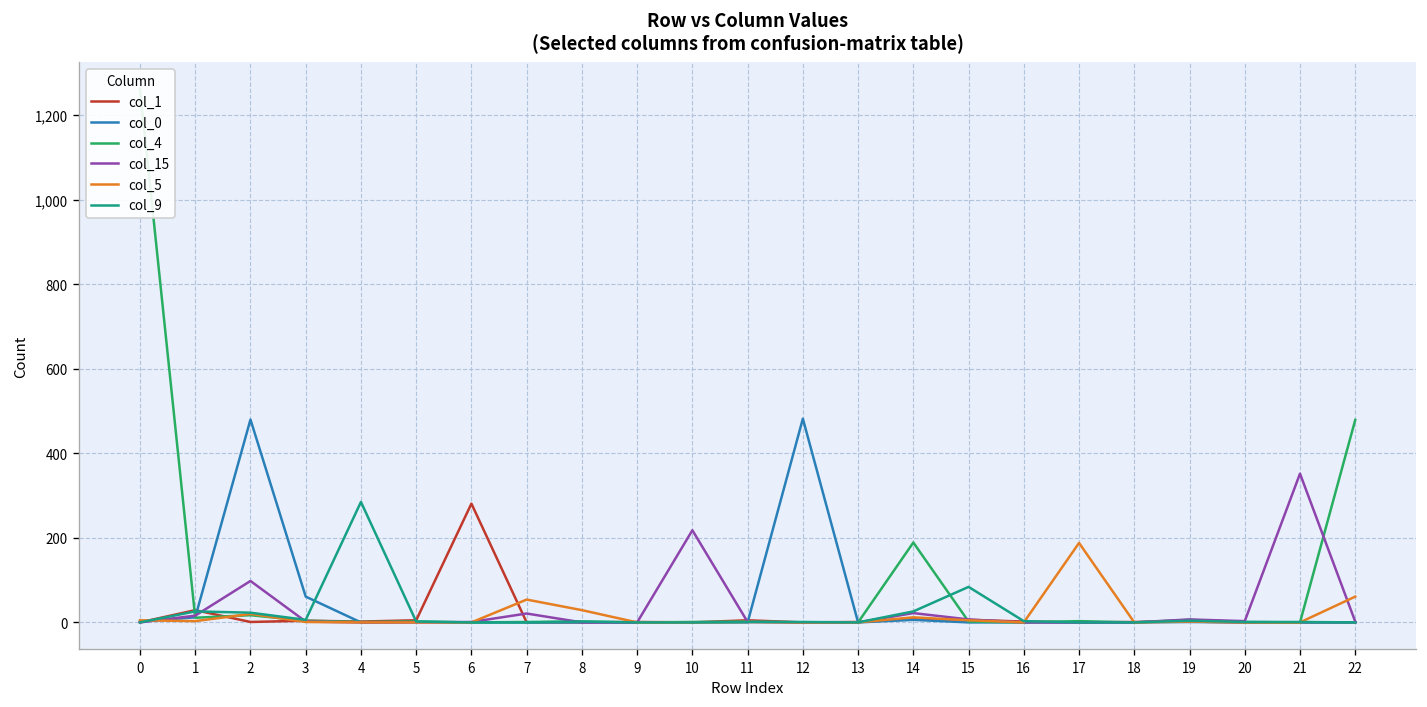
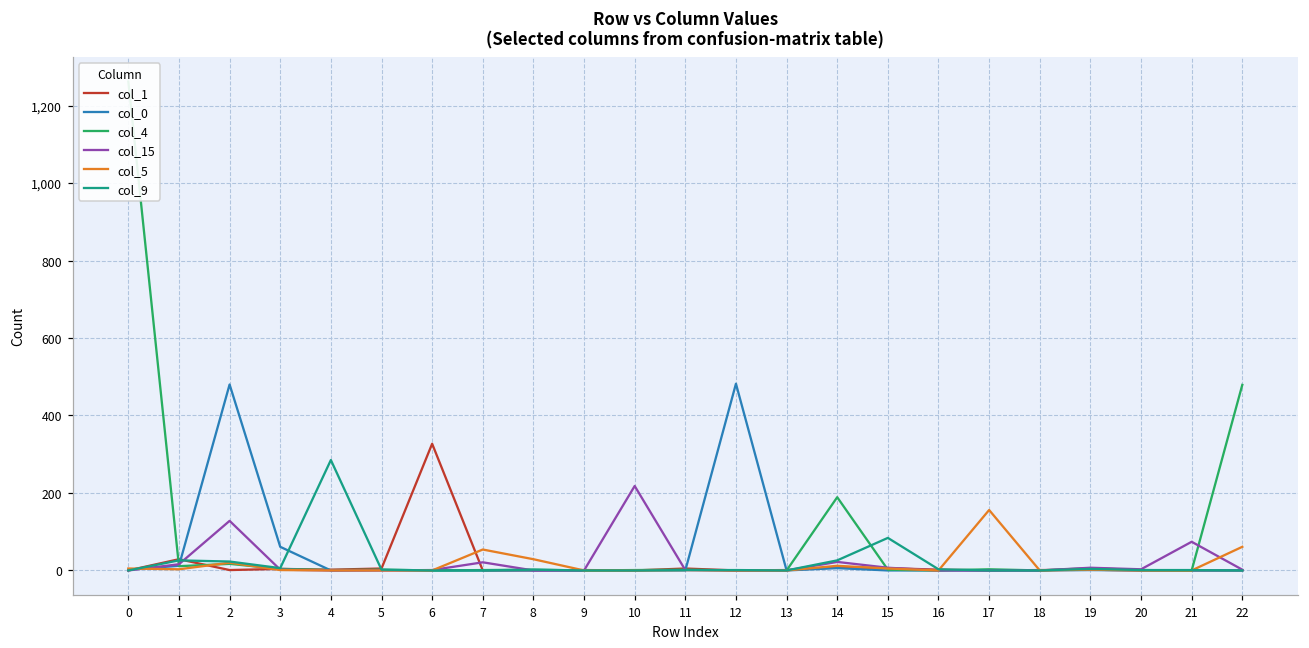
col_15, 2: 100 -> 130
col_1, 6: 280 -> 330
col_5, 17: 190 -> 160
col_15, 21: 350 -> 70
